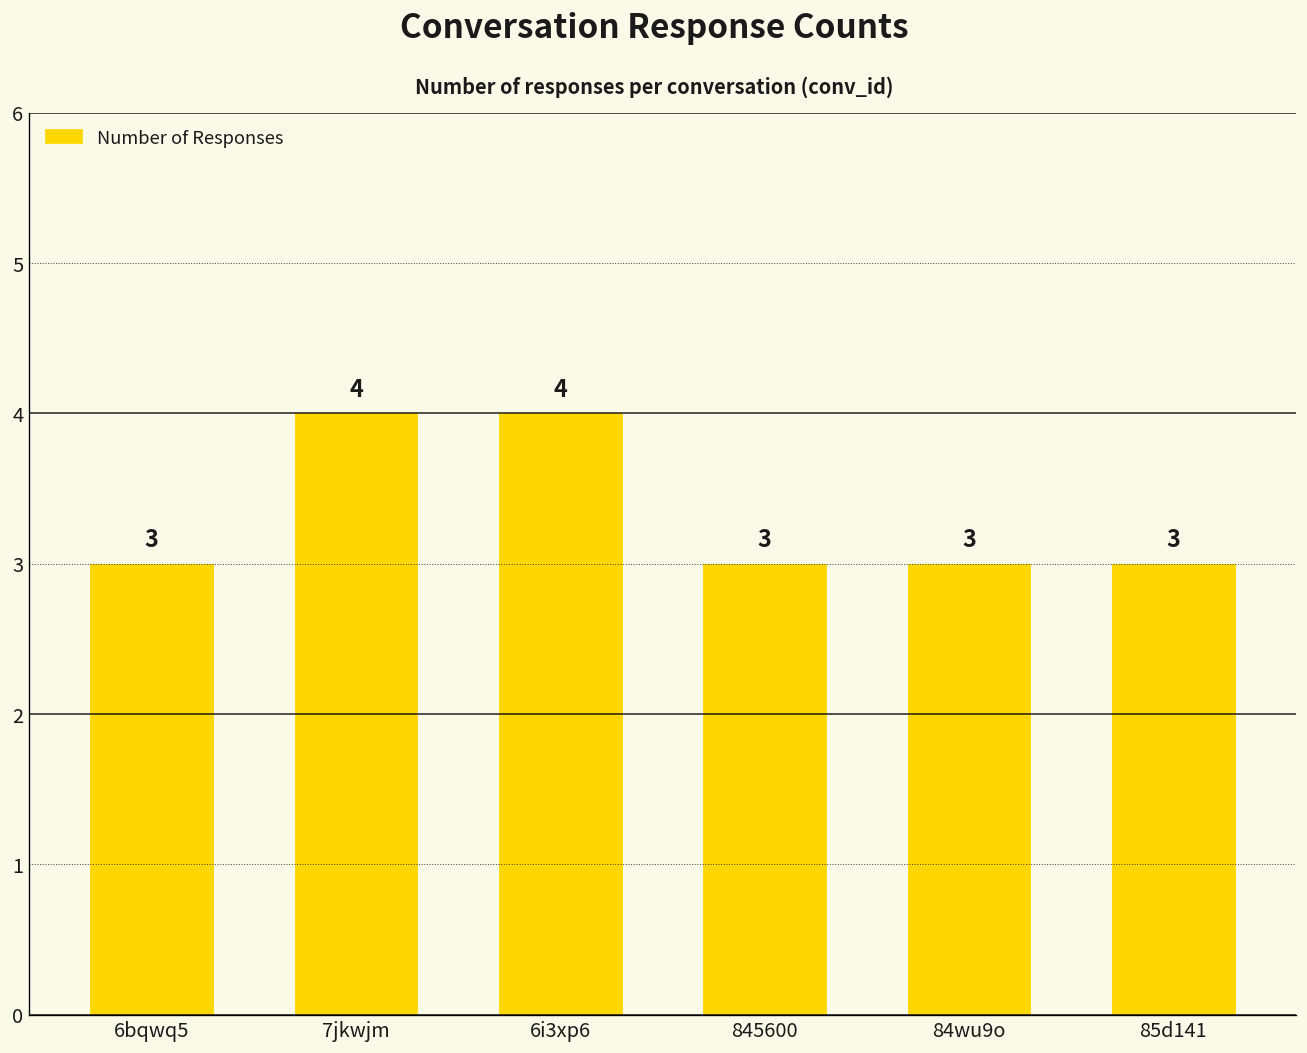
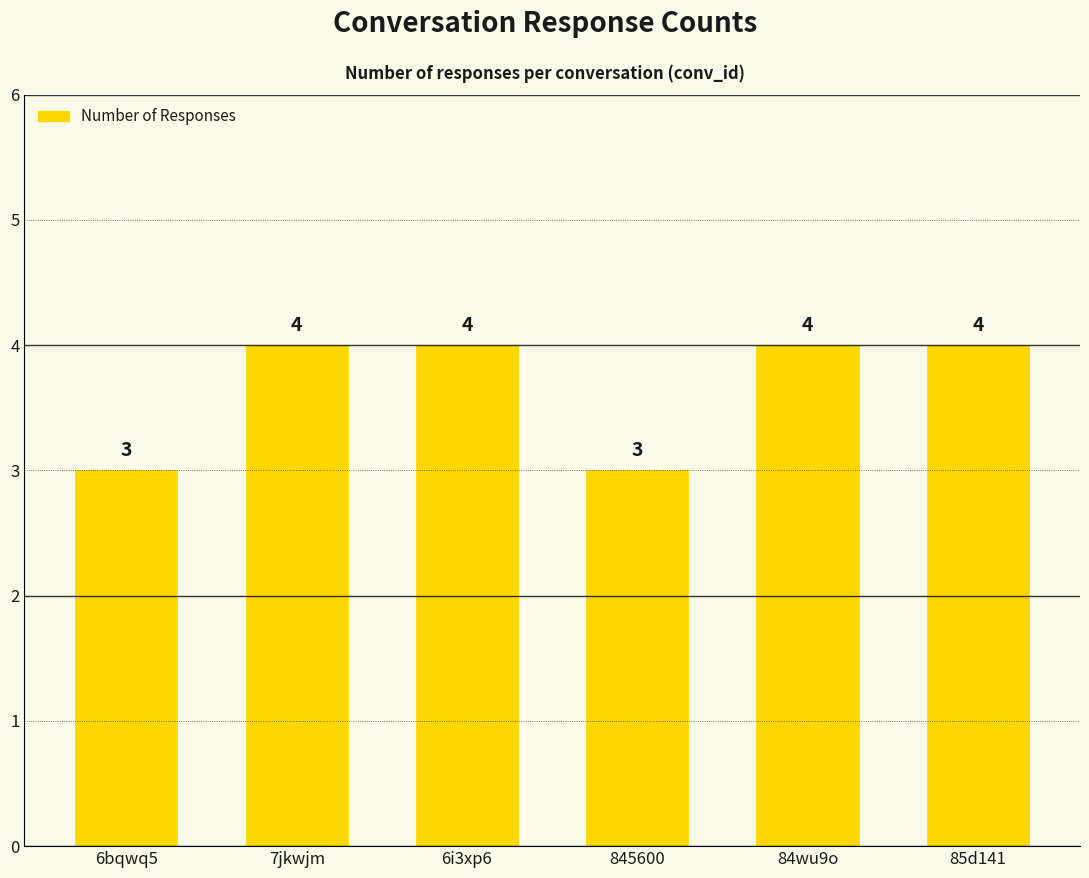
84wu9o: 3 -> 4
85d141: 3 -> 4
